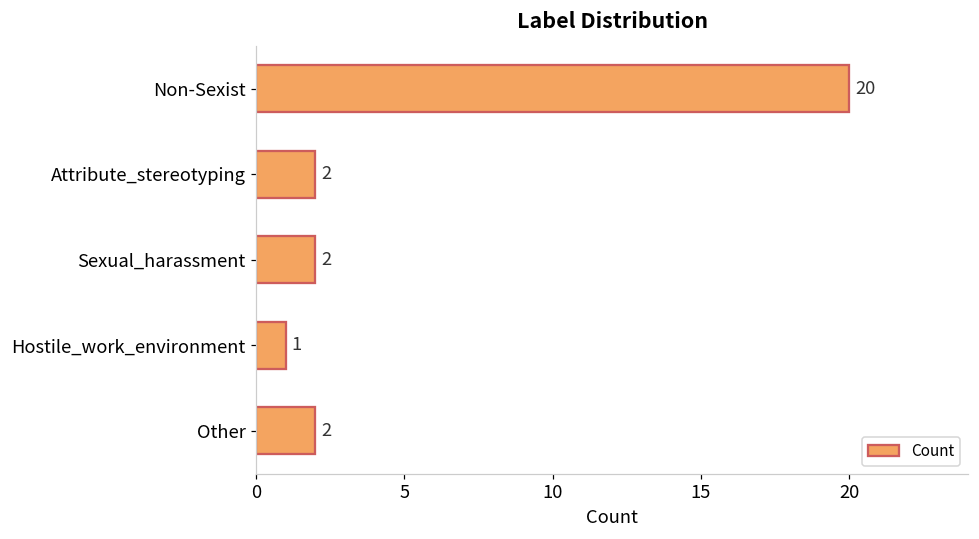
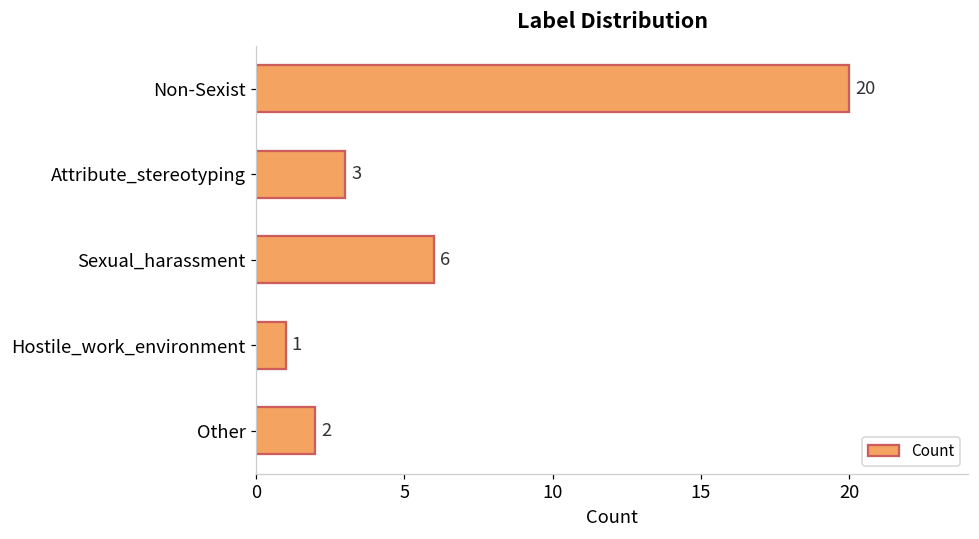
Attribute_stereotyping: 2 -> 3
Sexual_harassment: 2 -> 6
